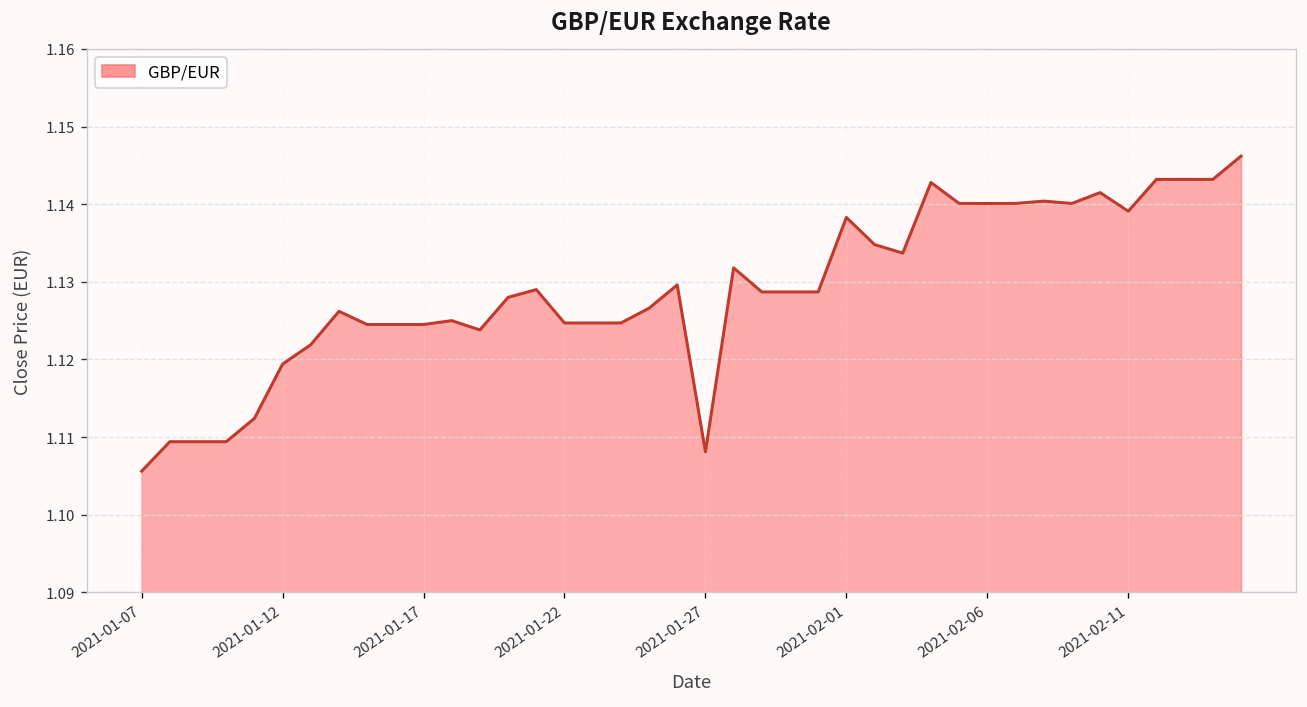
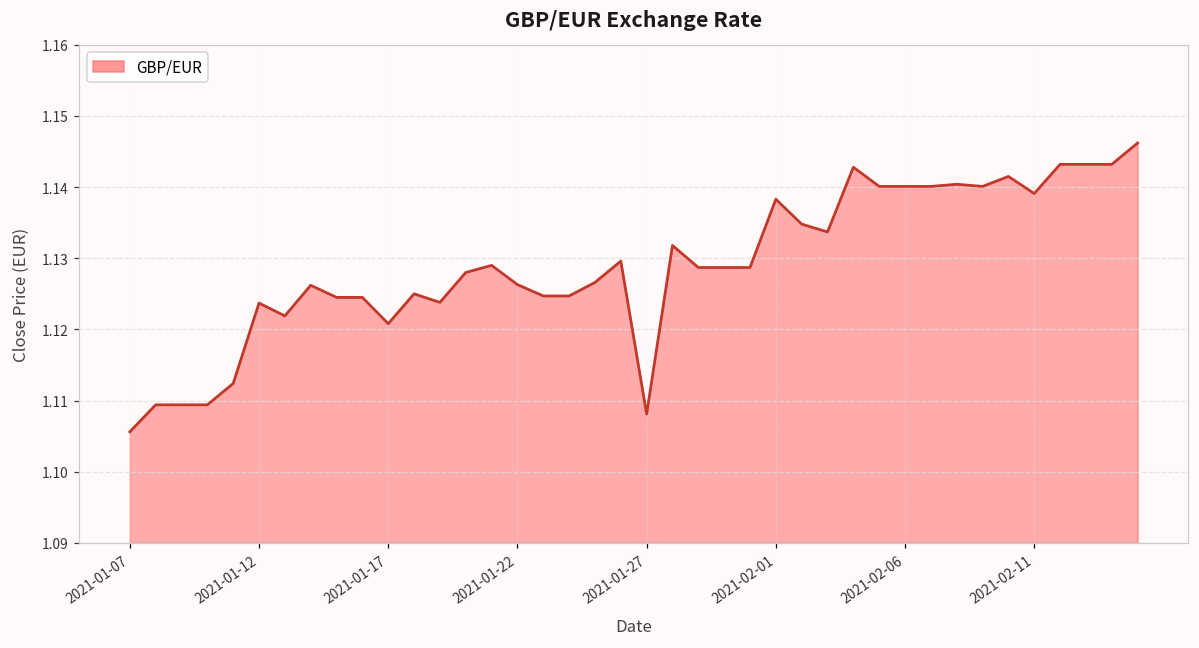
2021-01-12: 1.119 -> 1.124
2021-01-17: 1.125 -> 1.121
2021-01-22: 1.125 -> 1.126
